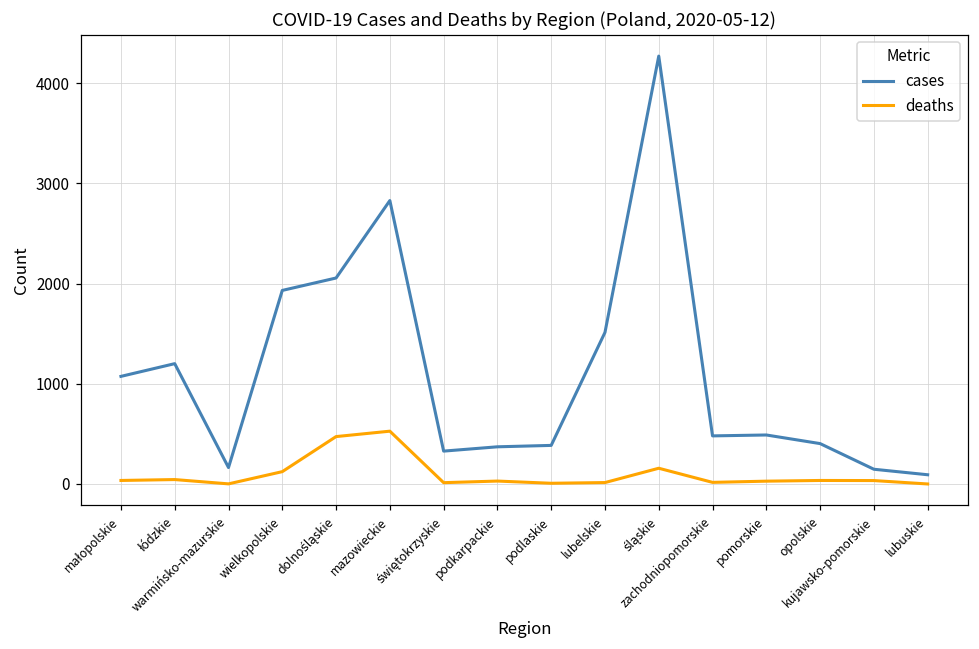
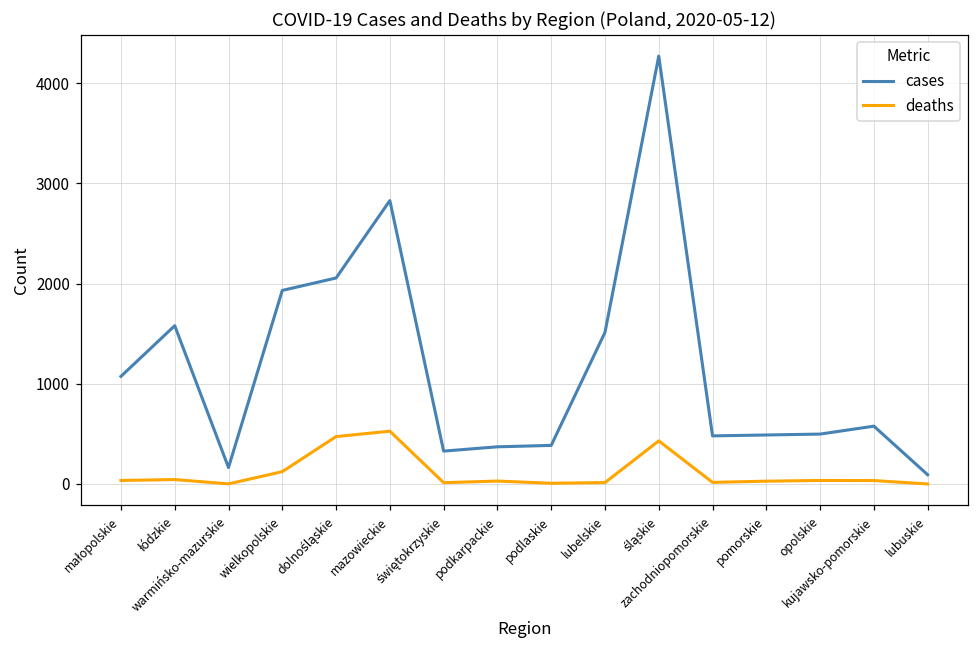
cases, łódzkie: 1200 -> 1600
deaths, śląskie: 200 -> 400
cases, opolskie: 400 -> 500
cases, kujawsko-pomorskie: 100 -> 600
